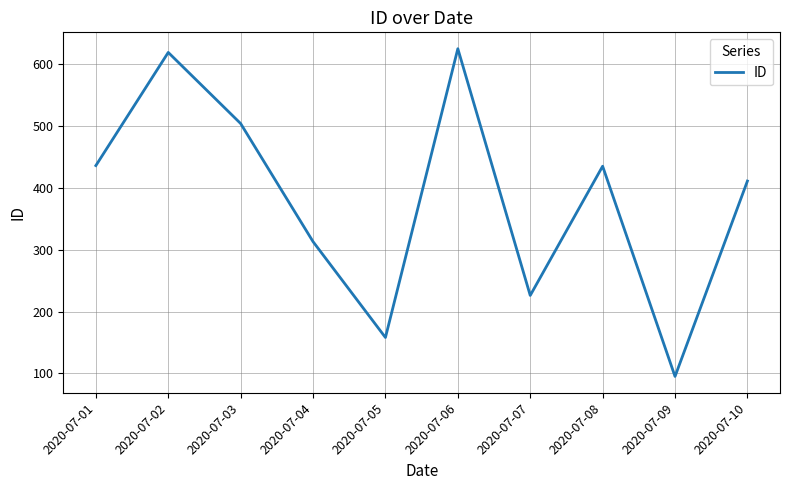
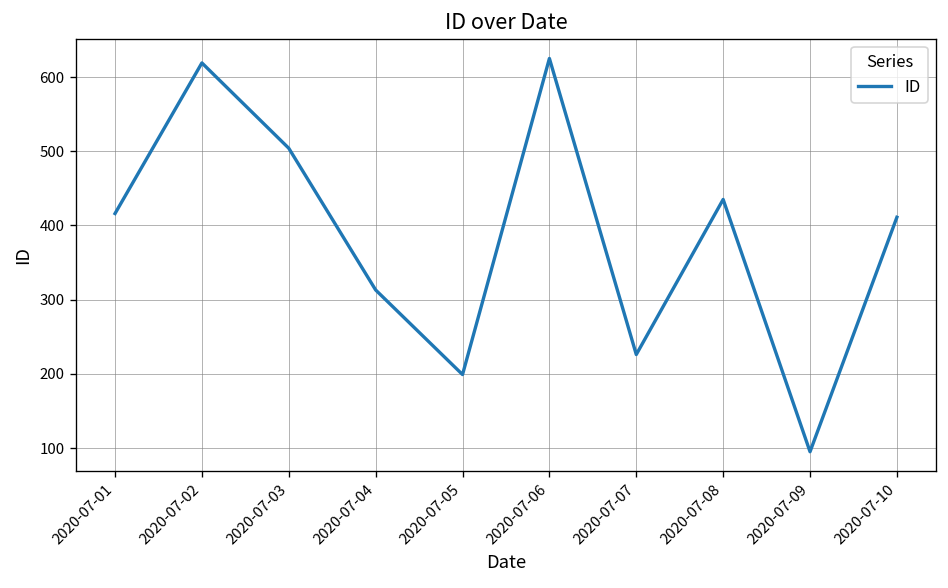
2020-07-01: 440 -> 420
2020-07-05: 160 -> 200
